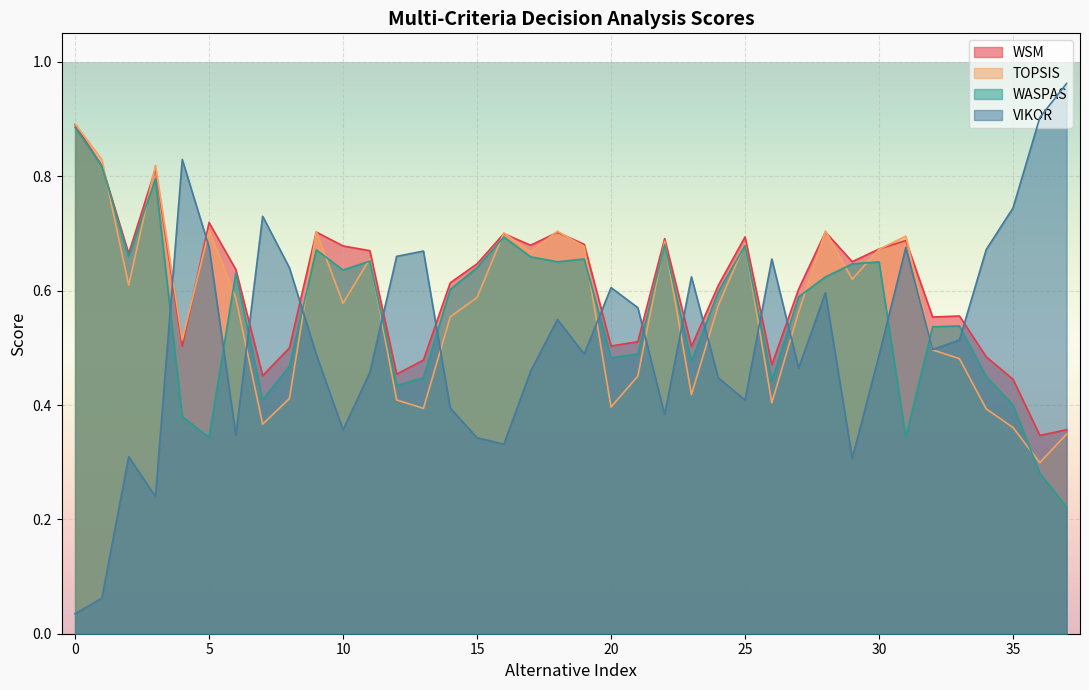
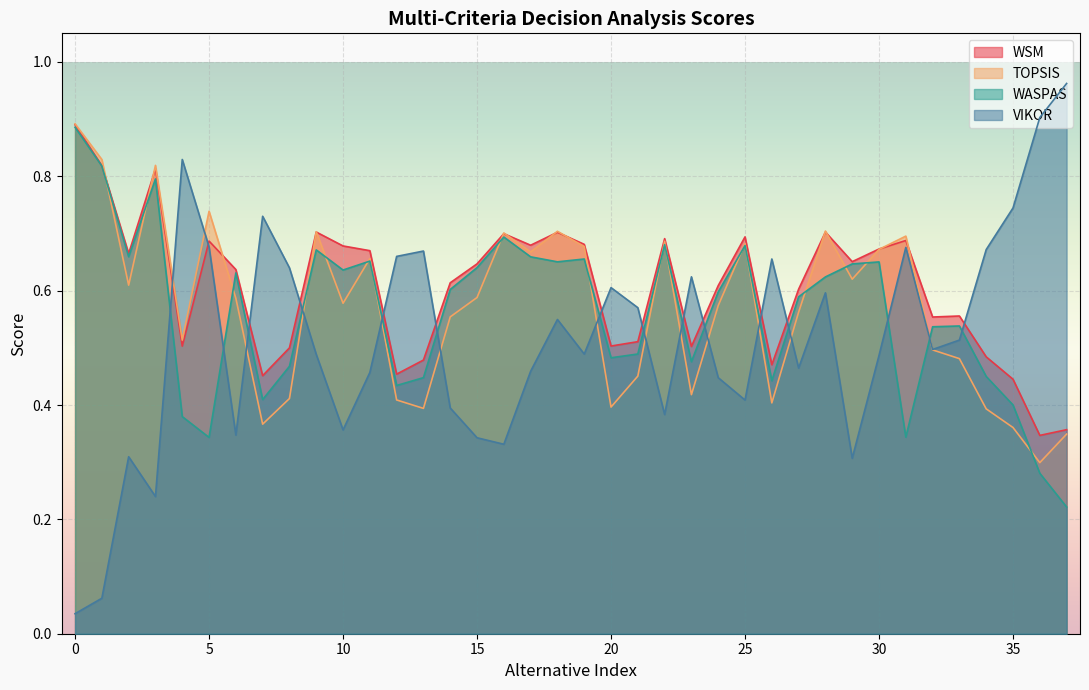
WSM, 5: 0.72 -> 0.69
TOPSIS, 5: 0.71 -> 0.74
